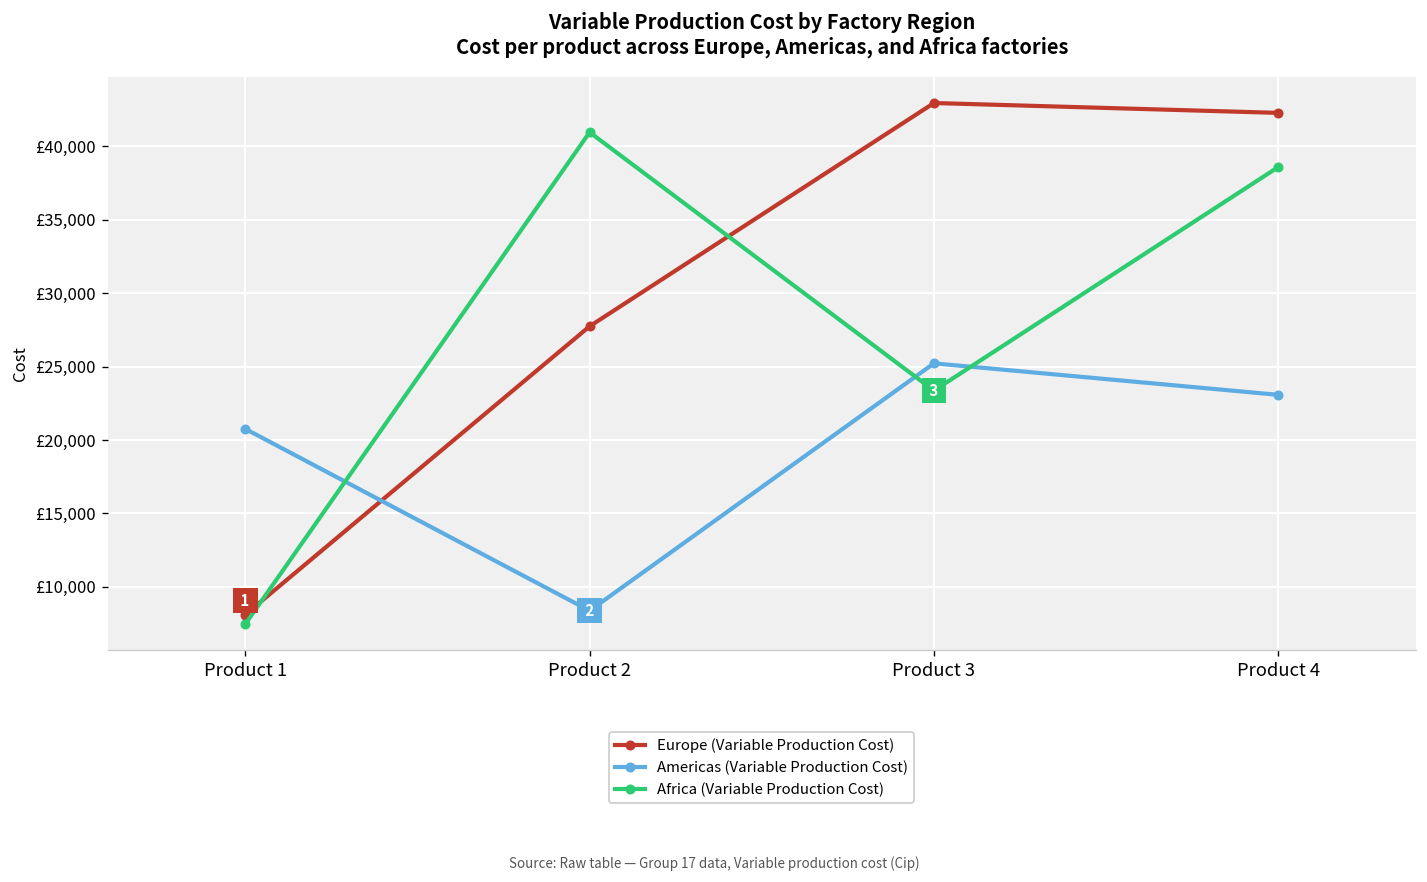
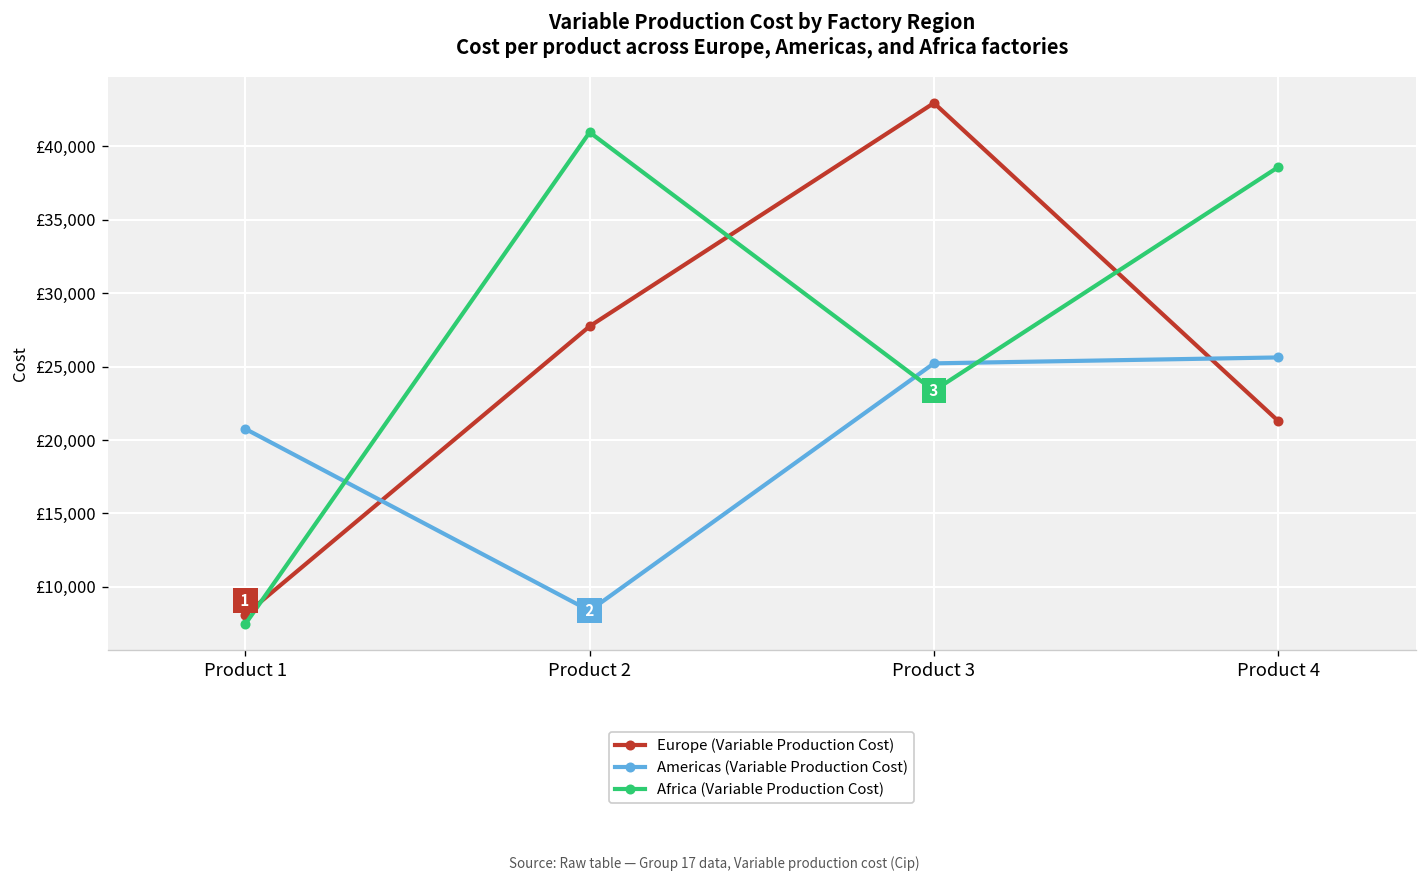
Europe (Variable Production Cost), Product 4: £42,300 -> £21,300
Americas (Variable Production Cost), Product 4: £23,100 -> £25,600
